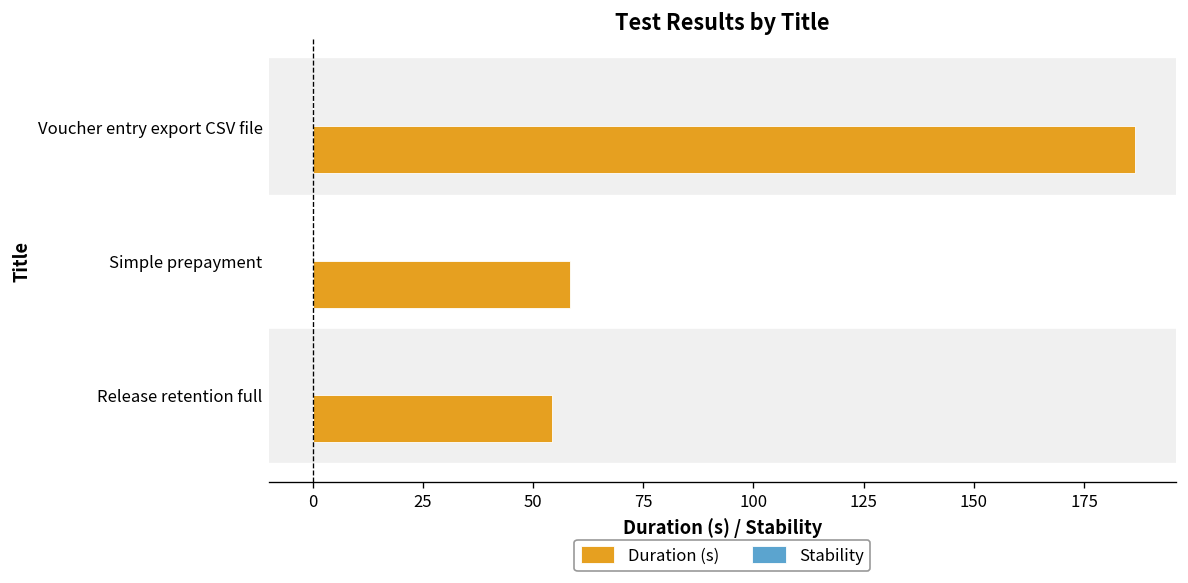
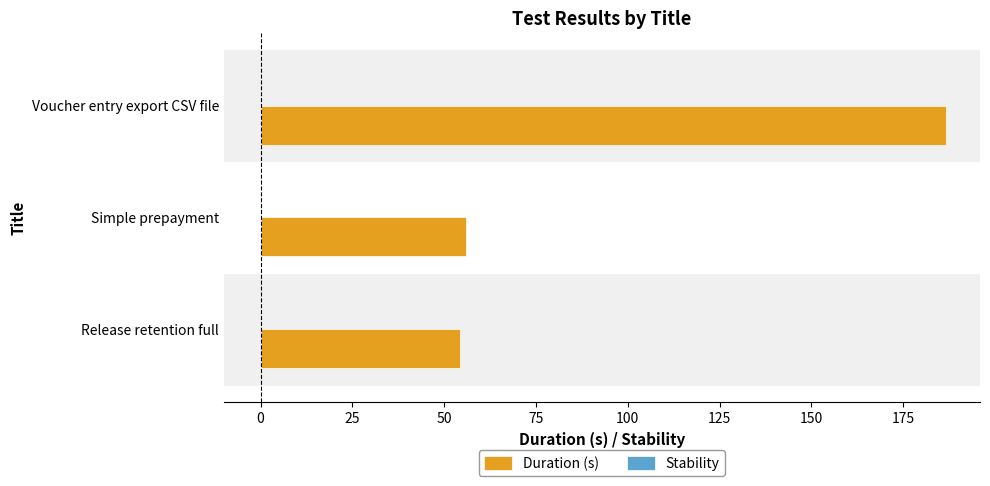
Duration (s), Simple prepayment: 58 -> 56
